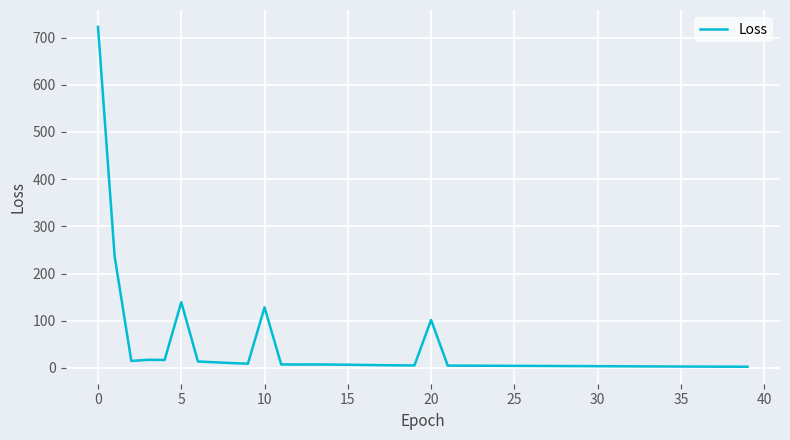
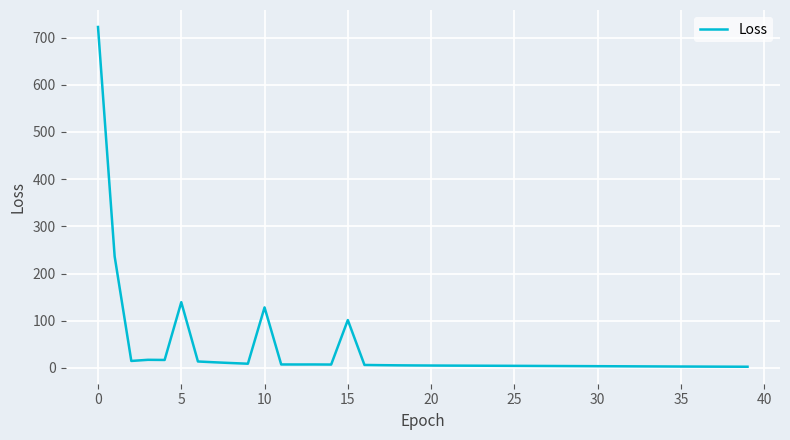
15: 10 -> 100
20: 100 -> 10
